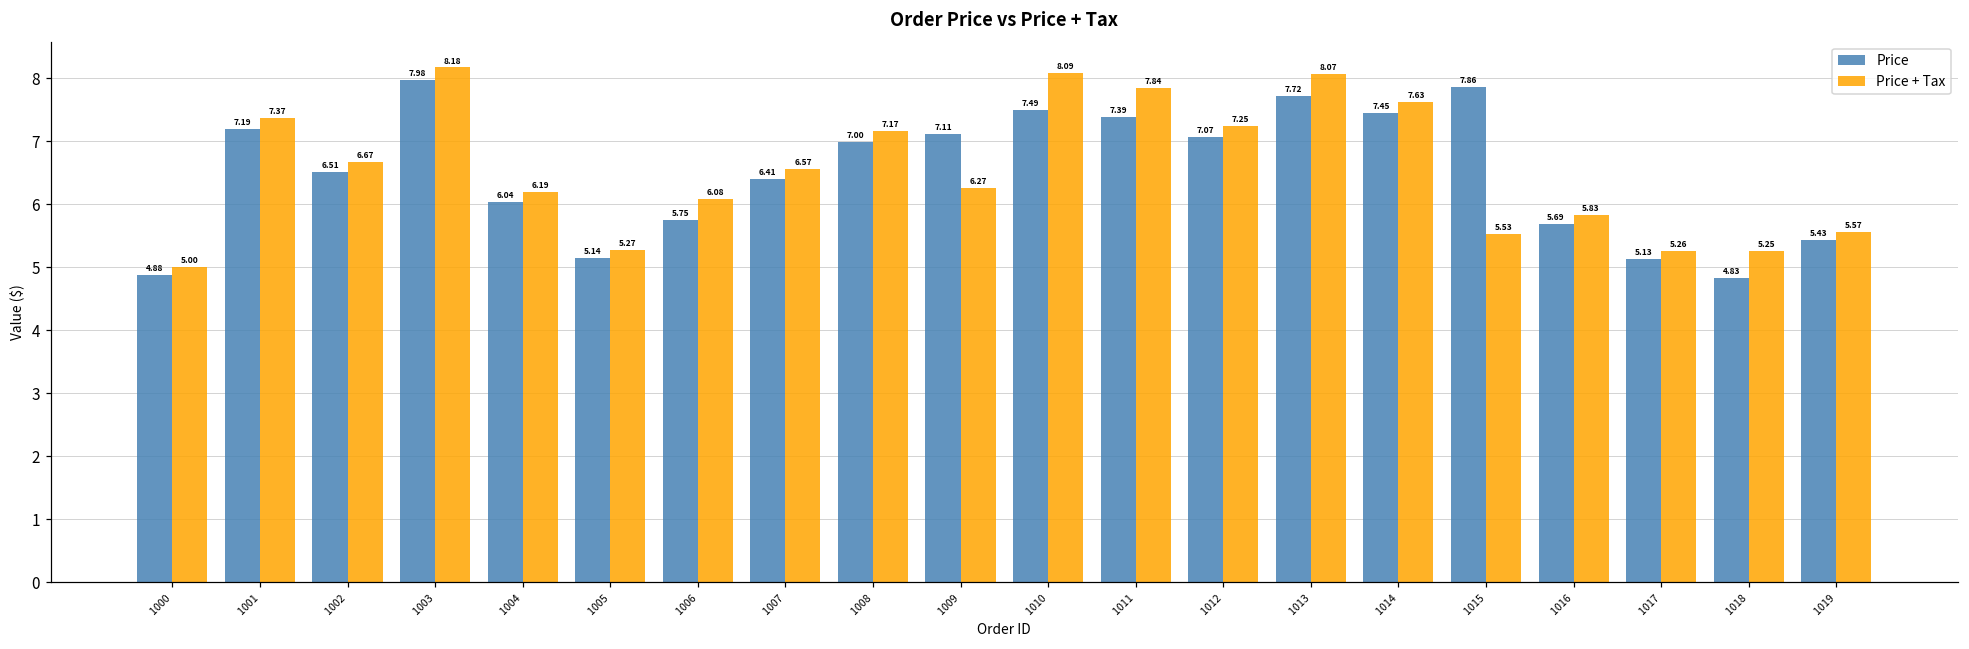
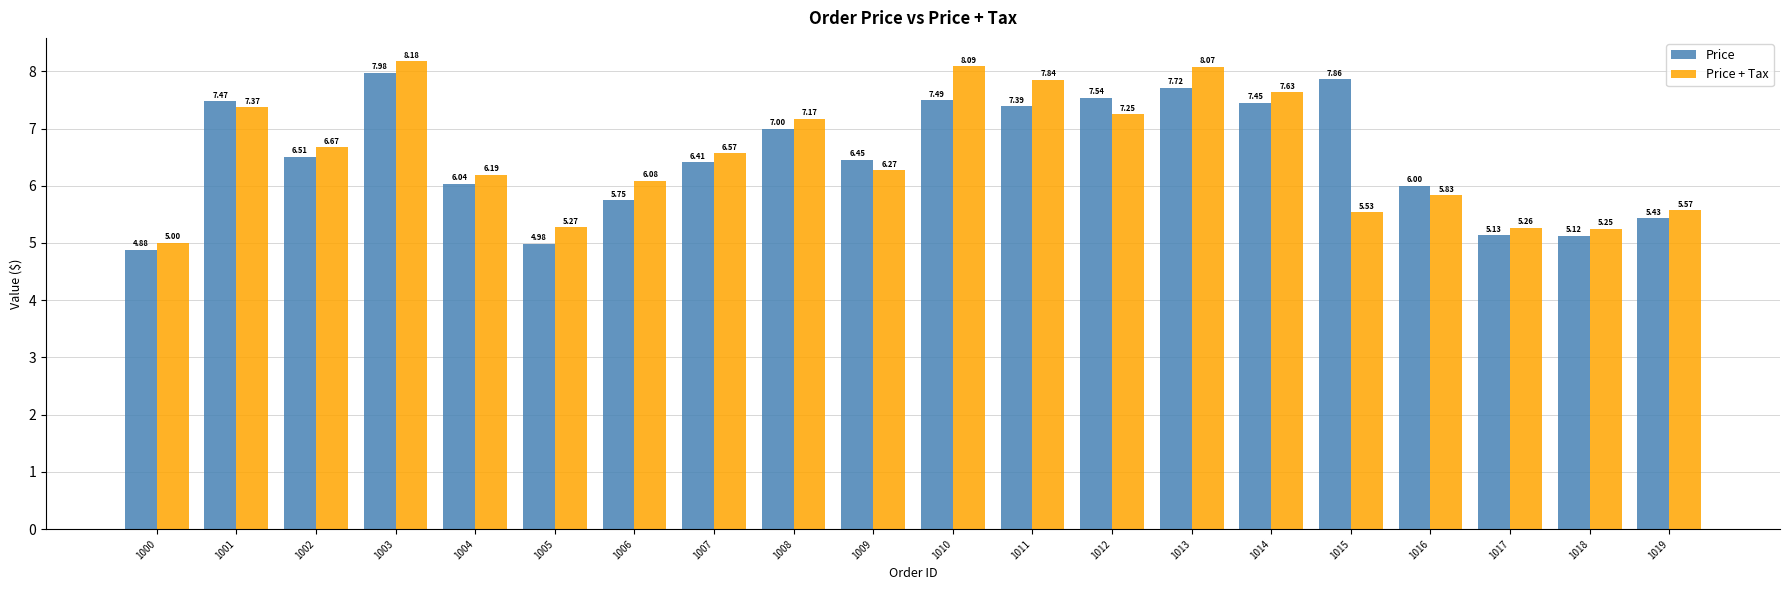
Price, 1001: 7.19 -> 7.47
Price, 1005: 5.14 -> 4.98
Price, 1009: 7.11 -> 6.45
Price, 1012: 7.07 -> 7.54
Price, 1016: 5.69 -> 6.00
Price, 1018: 4.83 -> 5.12
